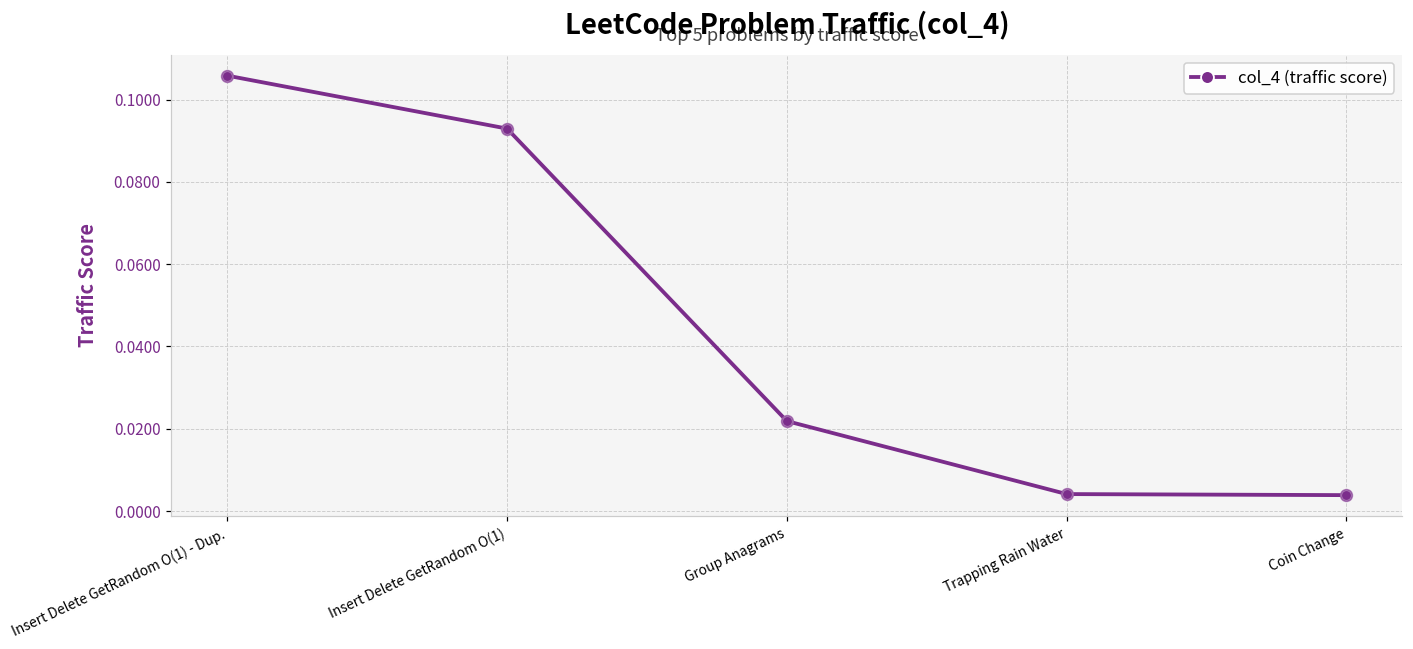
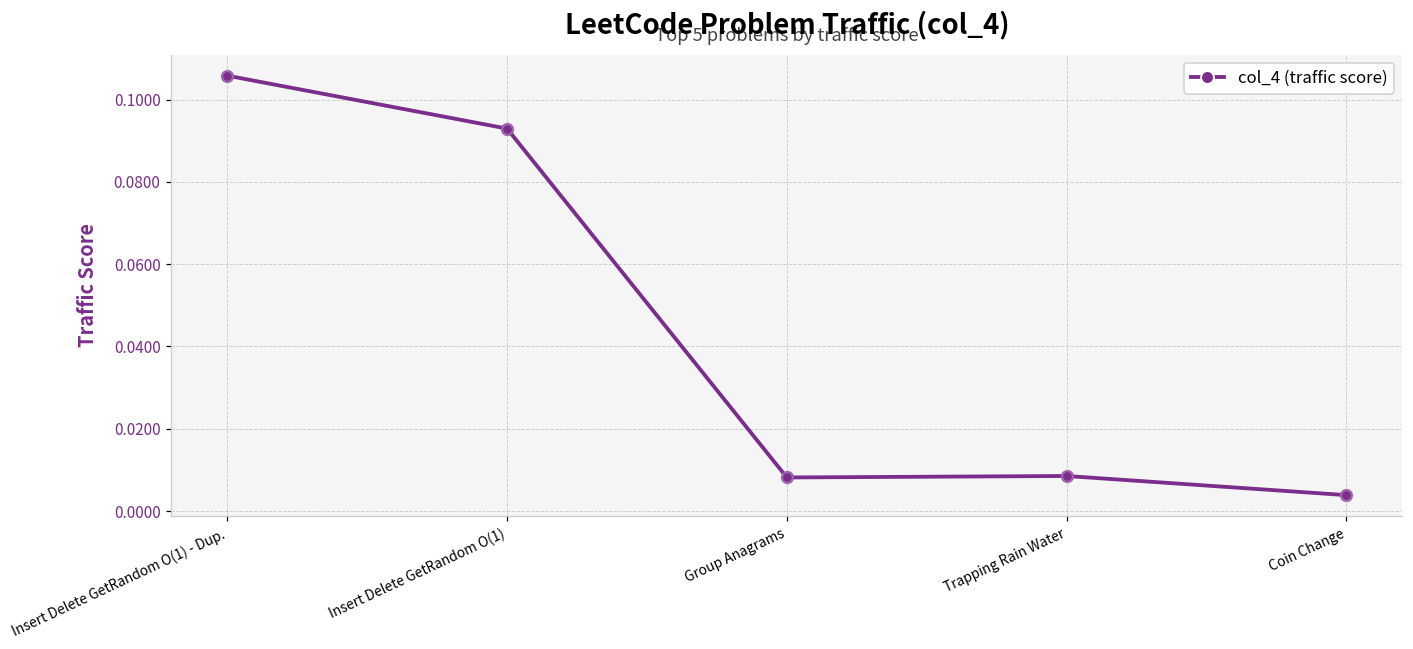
Group Anagrams: 0.022 -> 0.008
Trapping Rain Water: 0.004 -> 0.009
